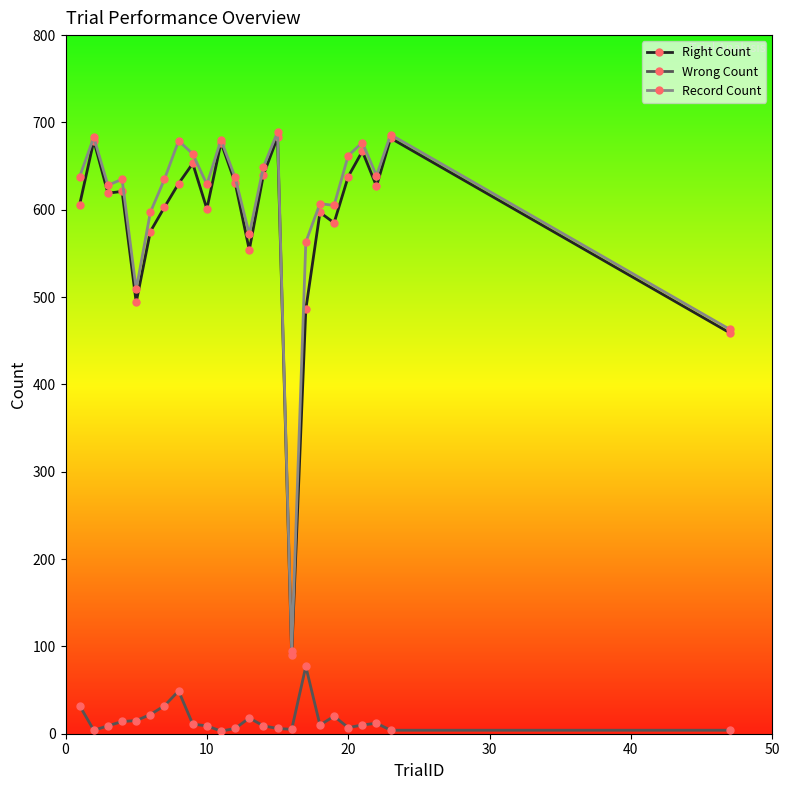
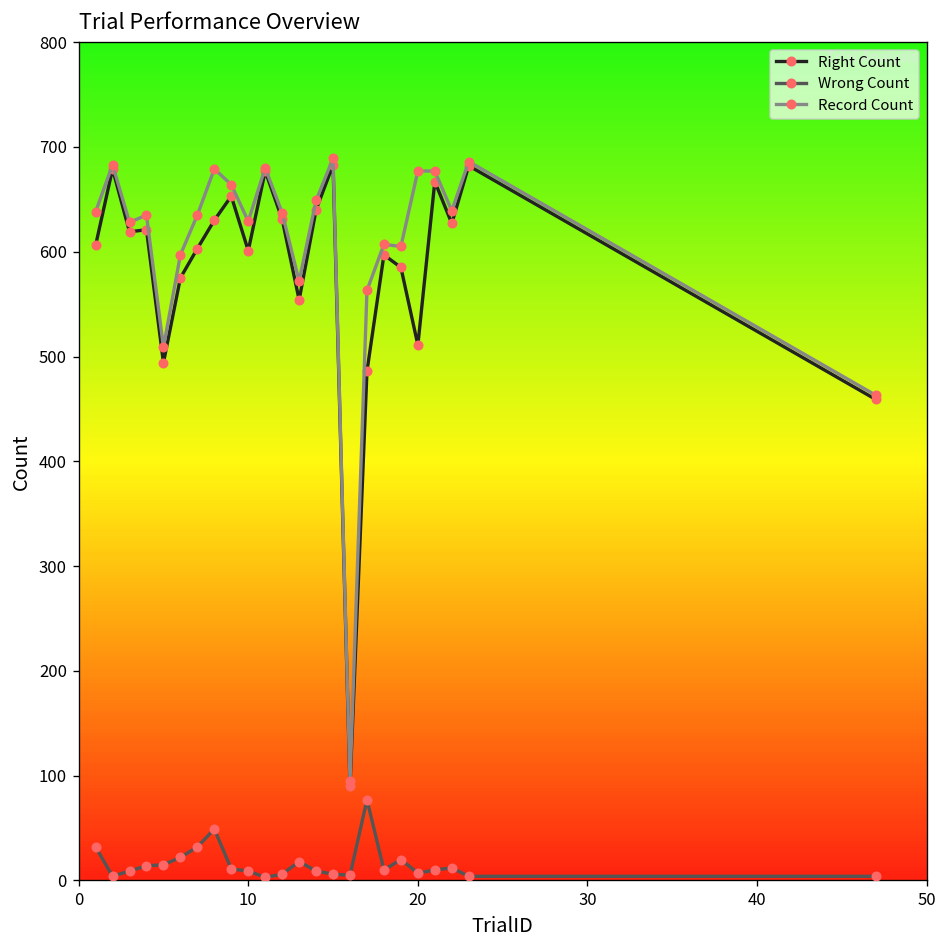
Right Count, 20: 640 -> 510
Record Count, 20: 660 -> 680
